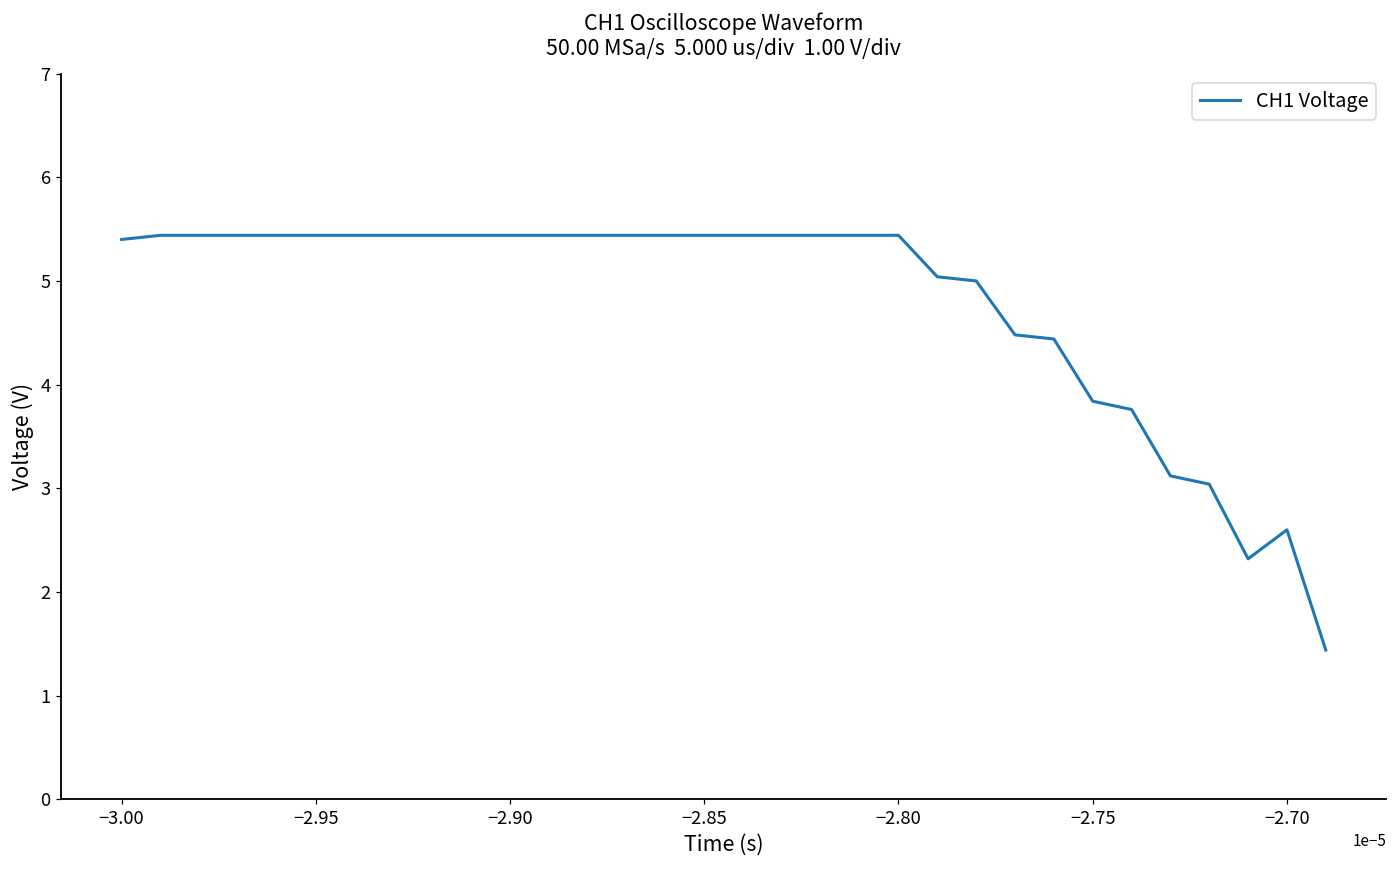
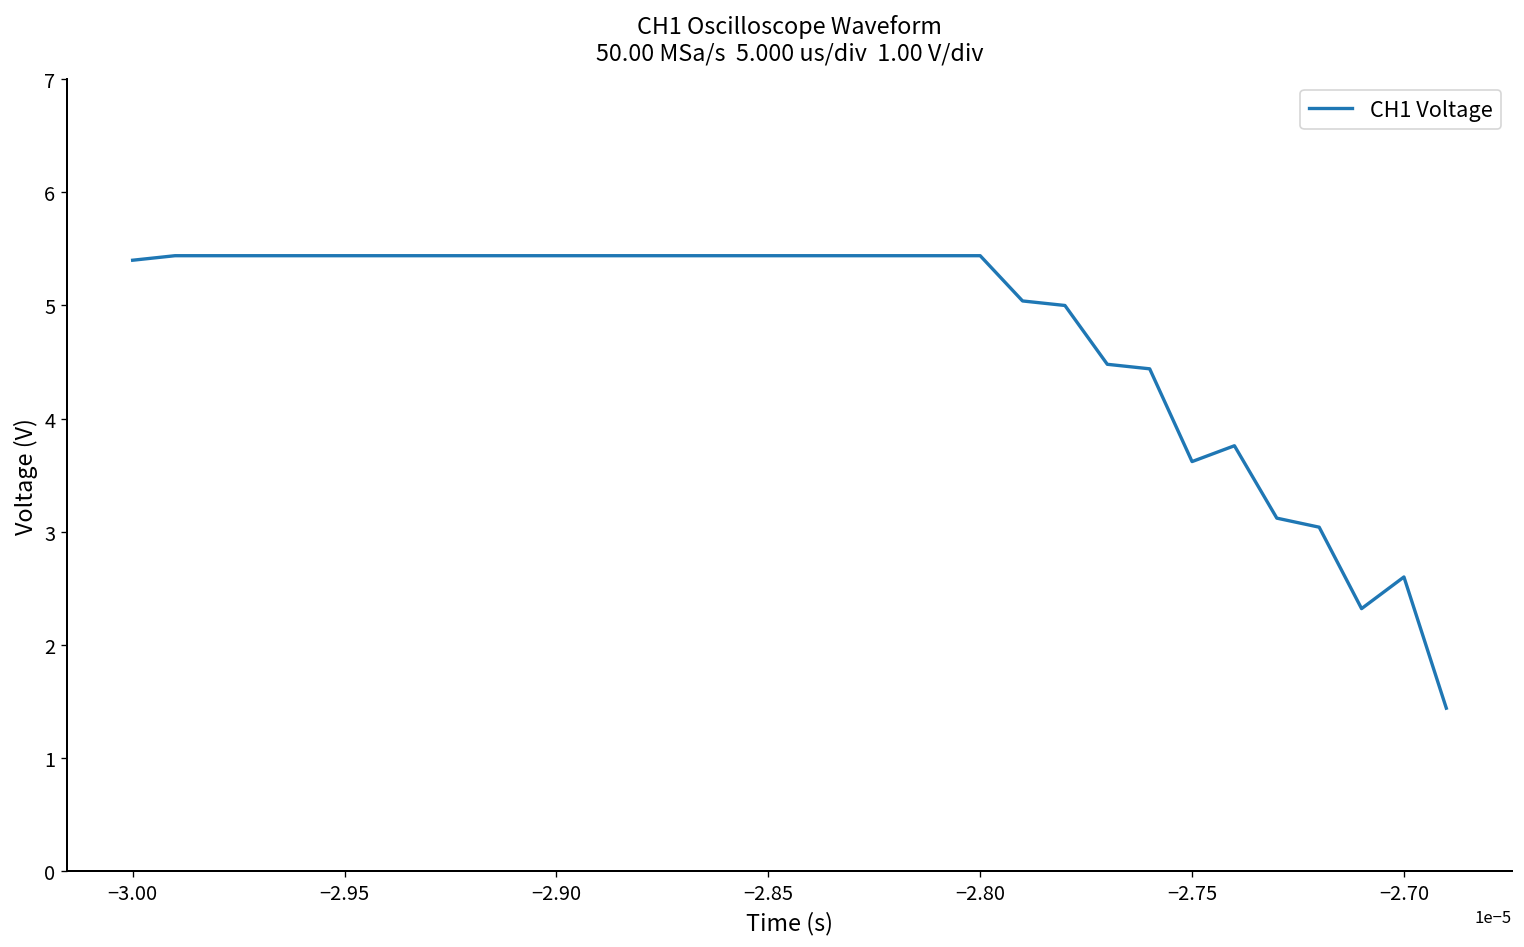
−2.75: 3.8 -> 3.6
